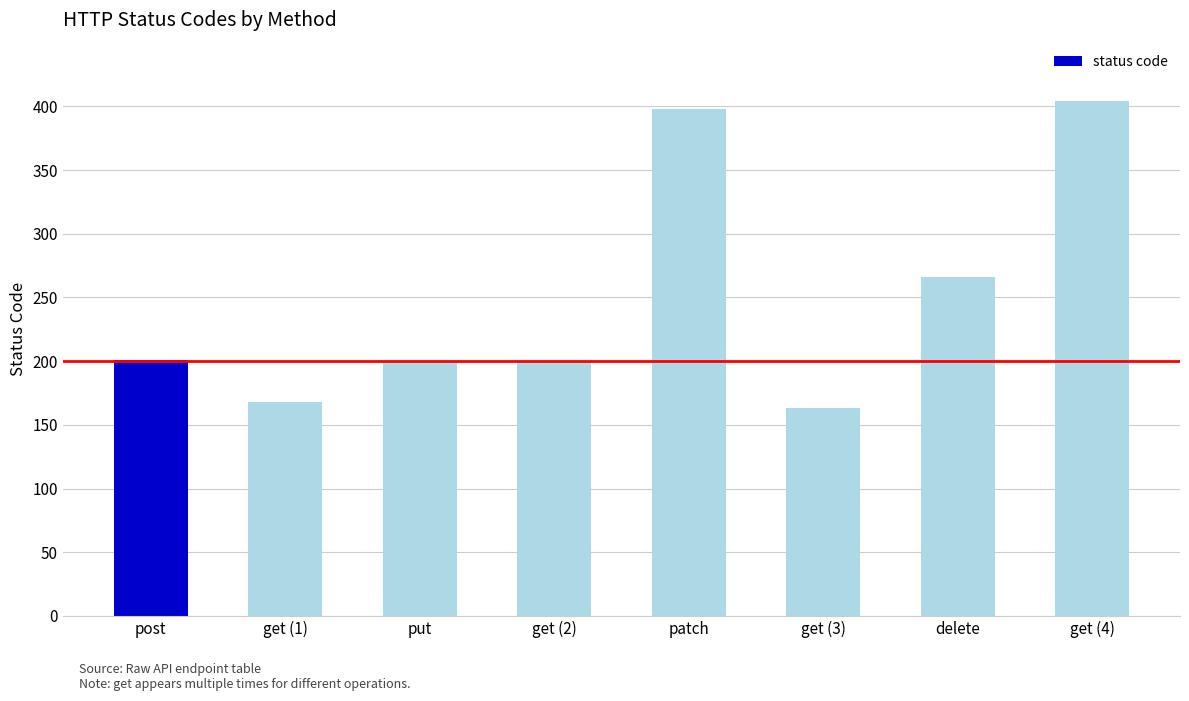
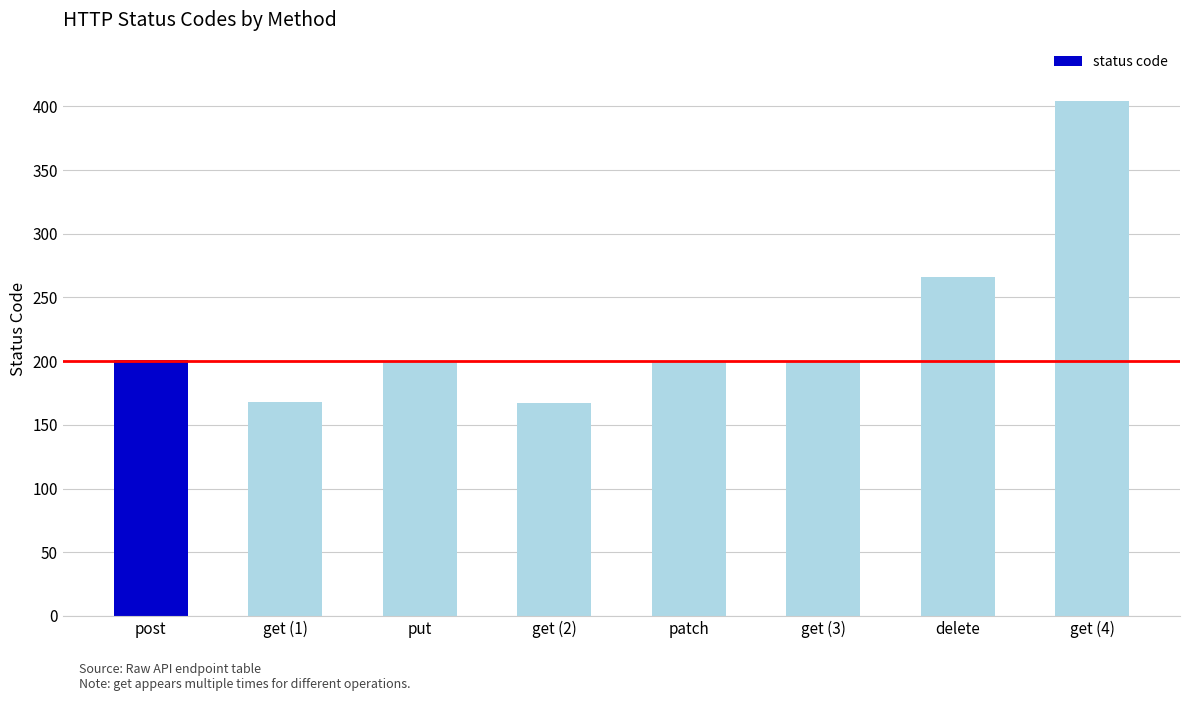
get (2): 200 -> 167
patch: 398 -> 200
get (3): 163 -> 200
